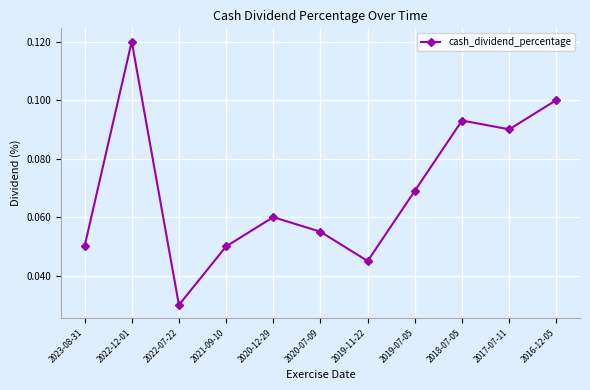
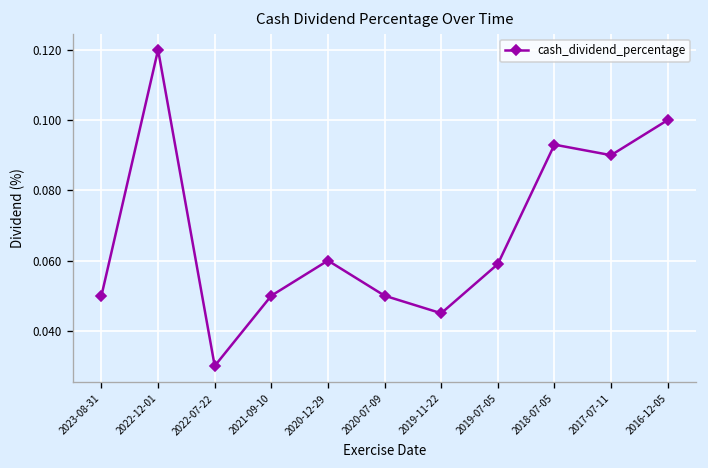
2020-07-09: 0.055 -> 0.050
2019-07-05: 0.069 -> 0.059
